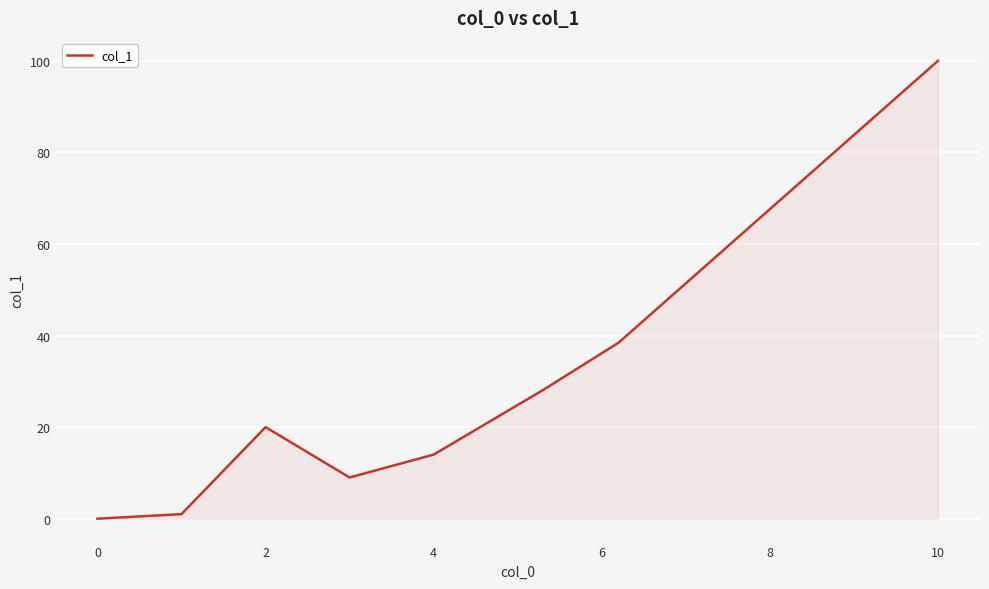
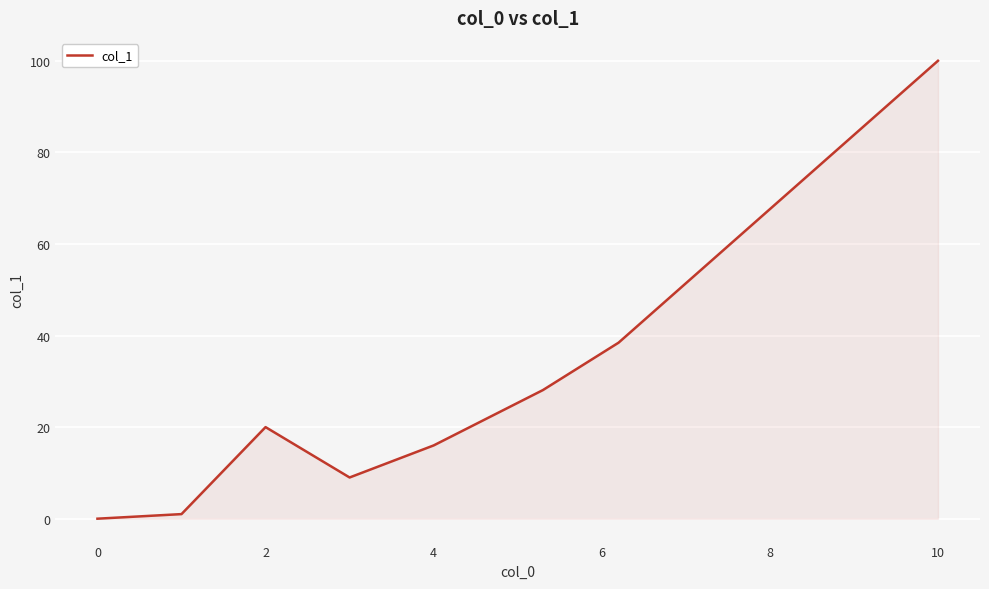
4: 14 -> 16
